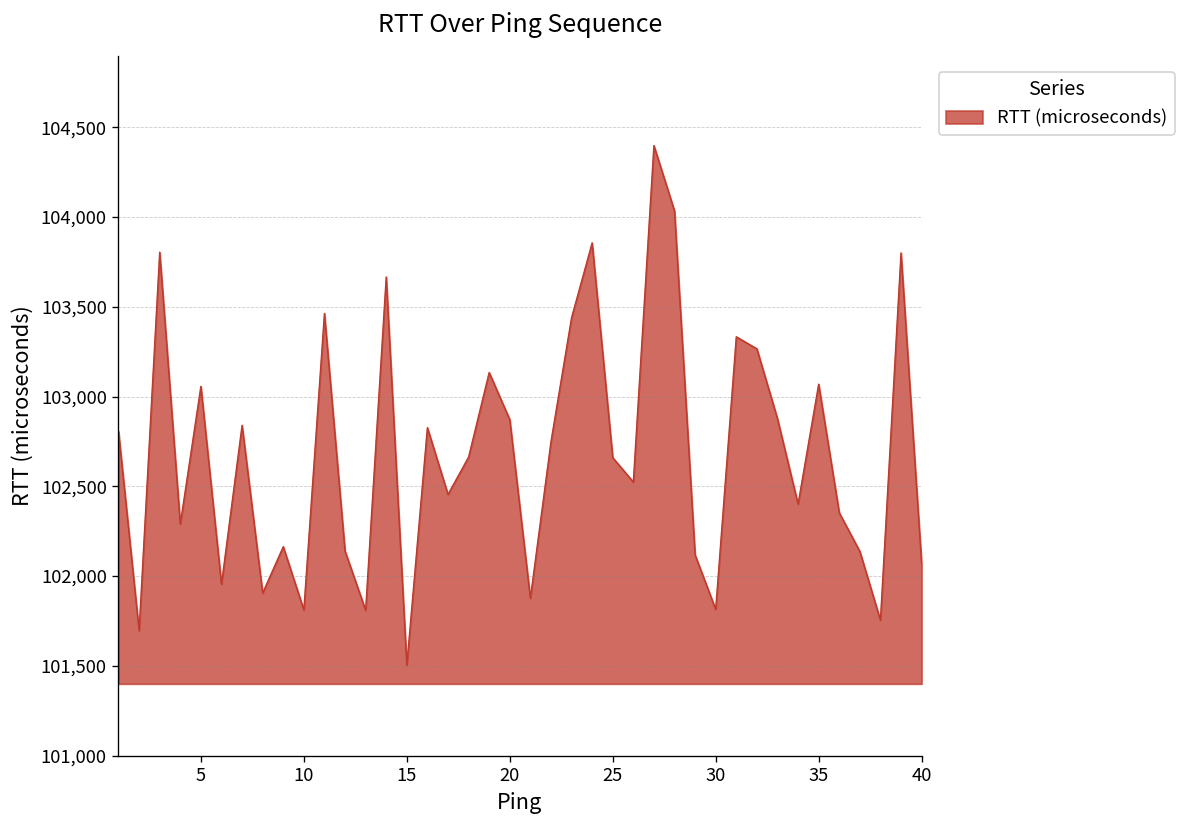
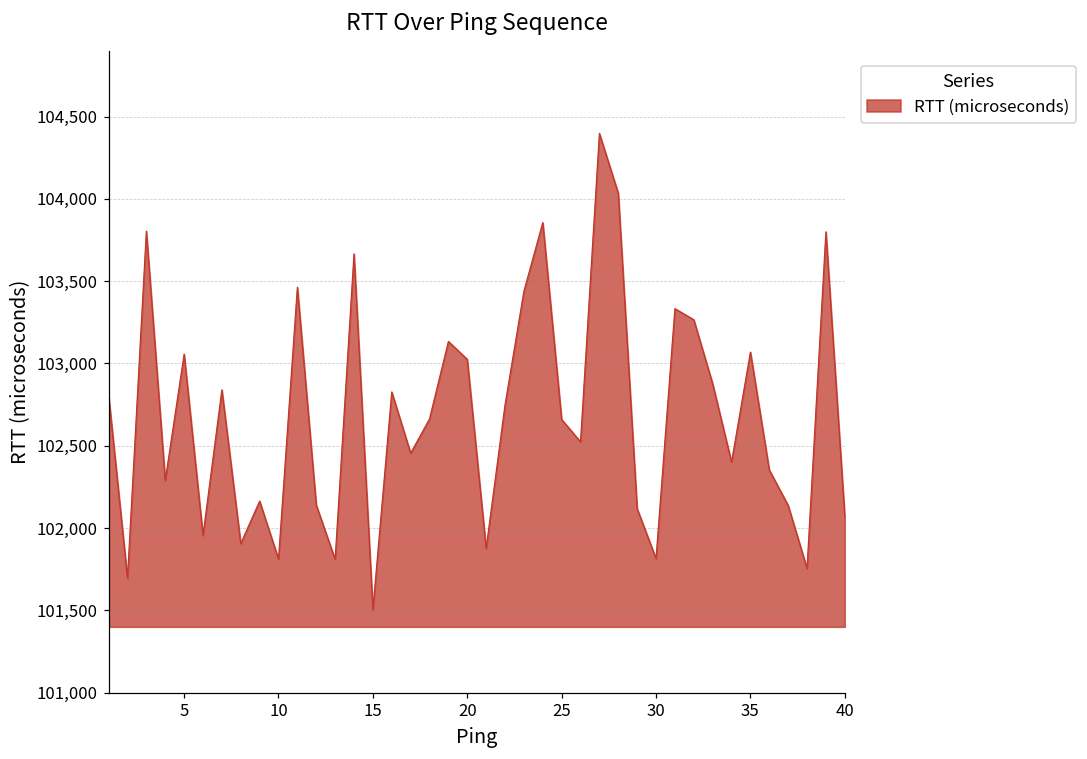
20: 102,870 -> 103,030
